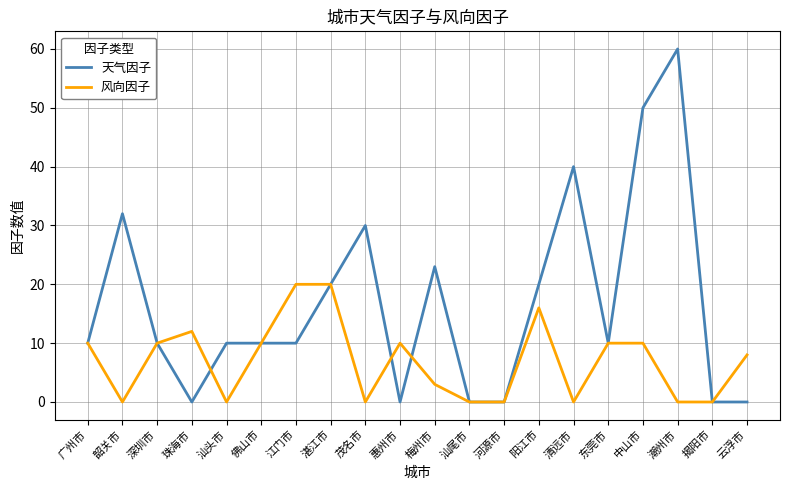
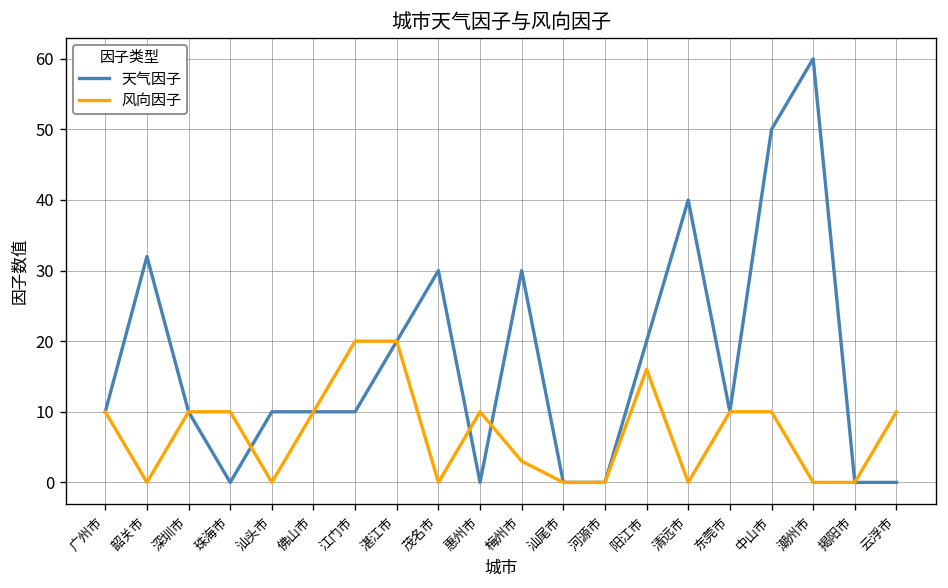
风向因子, 珠海市: 12 -> 10
天气因子, 梅州市: 23 -> 30
风向因子, 云浮市: 8 -> 10
